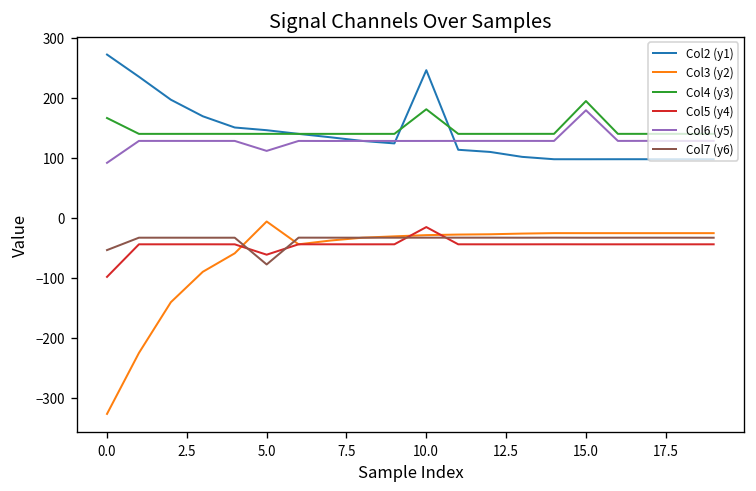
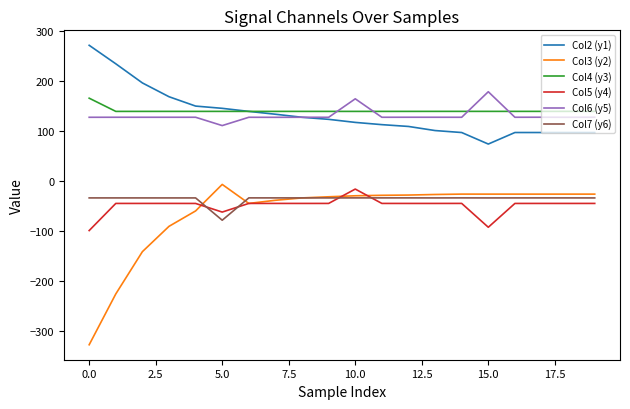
Col6 (y5), 0.0: 90 -> 130
Col7 (y6), 0.0: -50 -> -30
Col2 (y1), 10.0: 250 -> 120
Col4 (y3), 10.0: 180 -> 140
Col6 (y5), 10.0: 130 -> 170
Col2 (y1), 15.0: 100 -> 70
Col4 (y3), 15.0: 190 -> 140
Col5 (y4), 15.0: -40 -> -90
